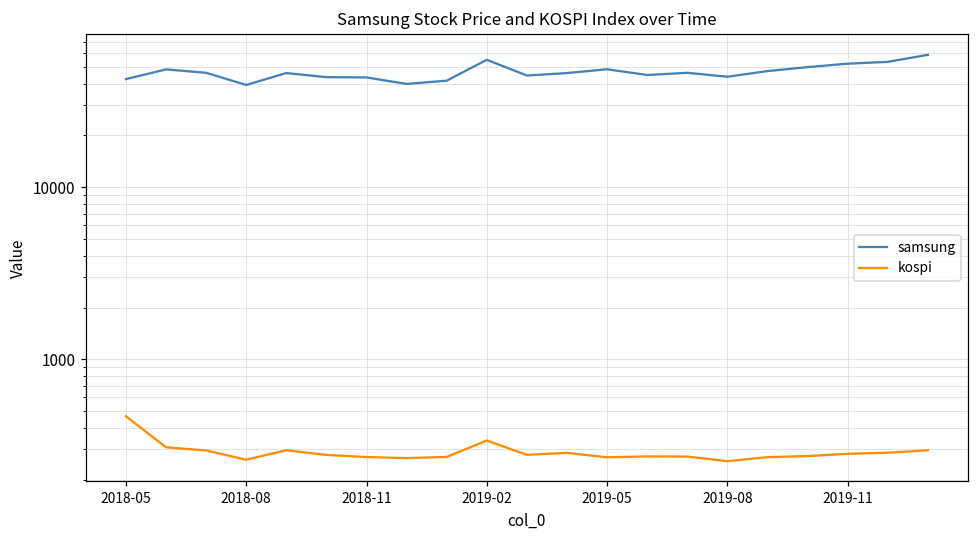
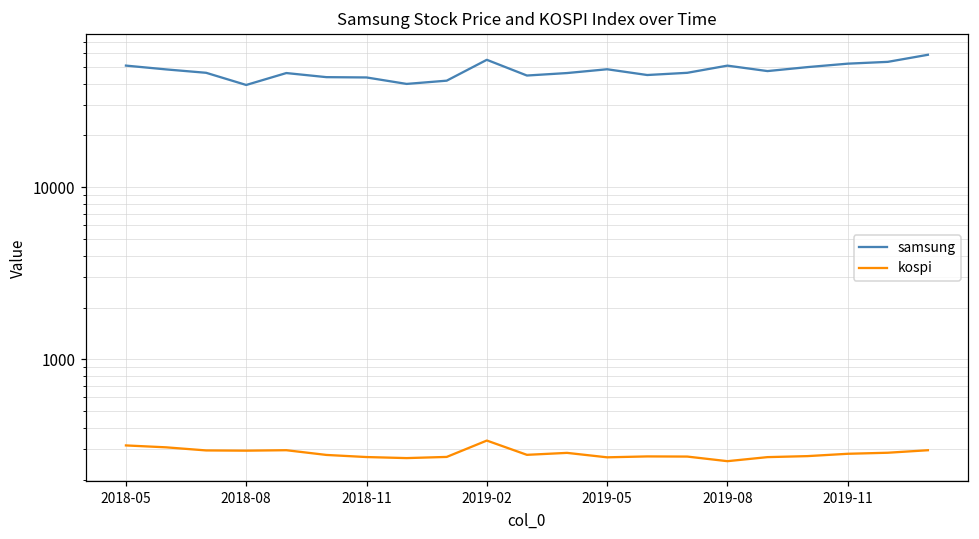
samsung, 2018-05: 42000 -> 51000
kospi, 2018-05: 470 -> 320
kospi, 2018-08: 260 -> 290
samsung, 2019-08: 44000 -> 51000
